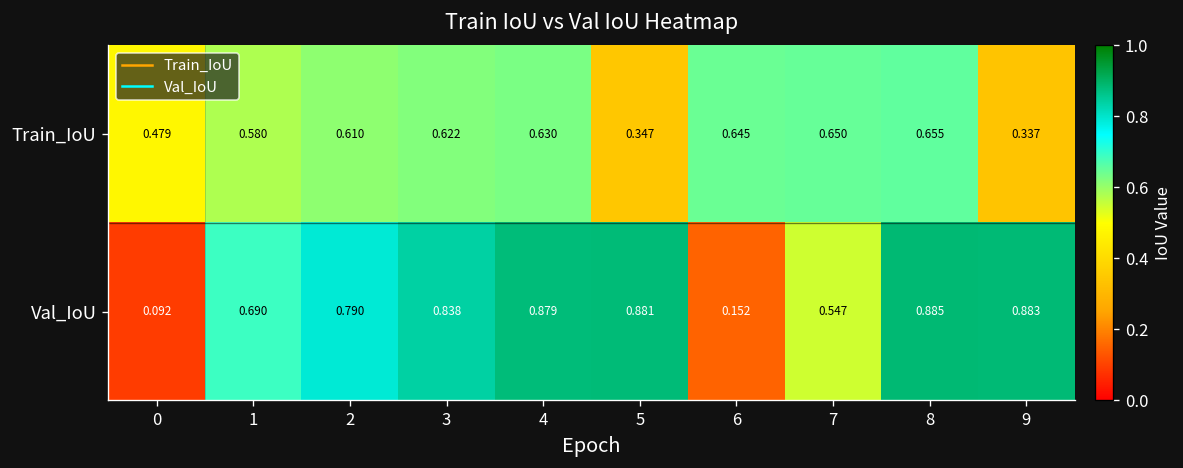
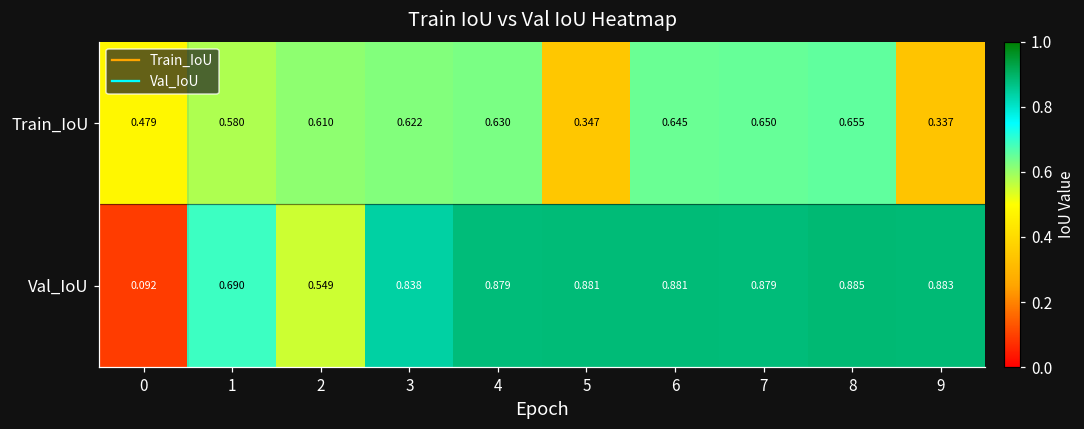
Val_IoU, 2: 0.790 -> 0.549
Val_IoU, 6: 0.152 -> 0.881
Val_IoU, 7: 0.547 -> 0.879
